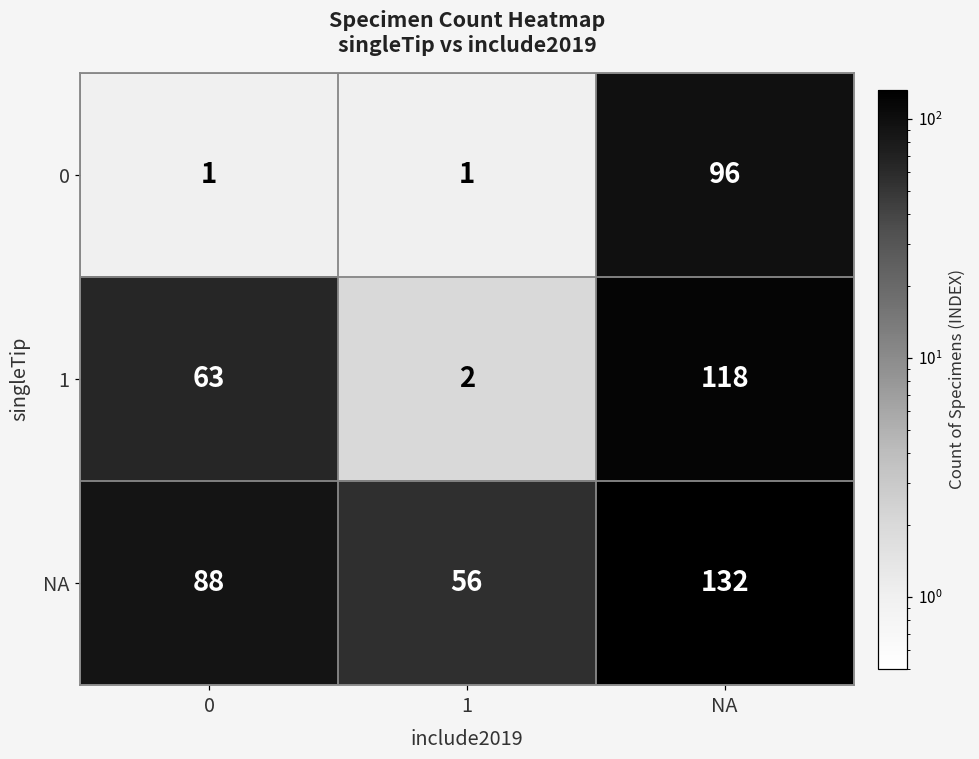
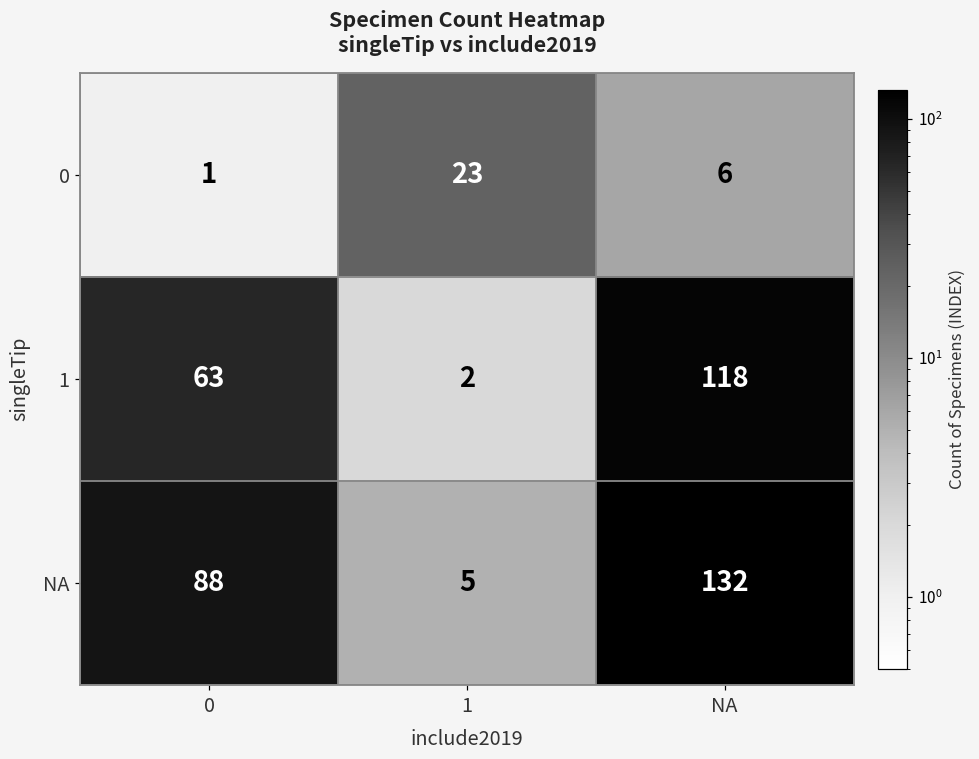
0, 1: 1 -> 23
0, NA: 96 -> 6
NA, 1: 56 -> 5
